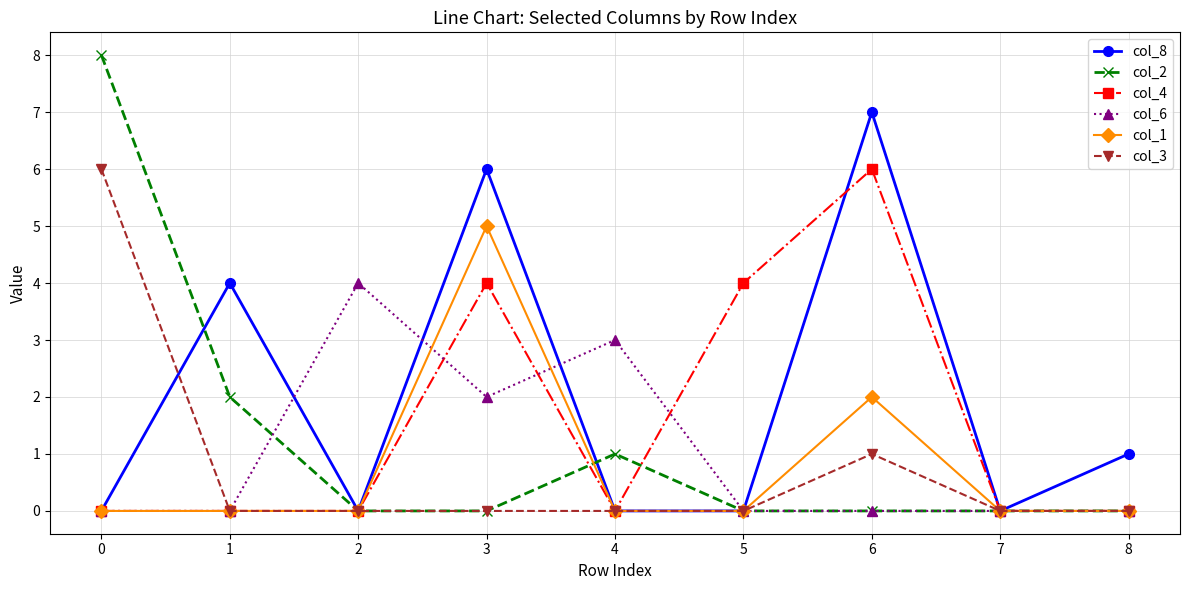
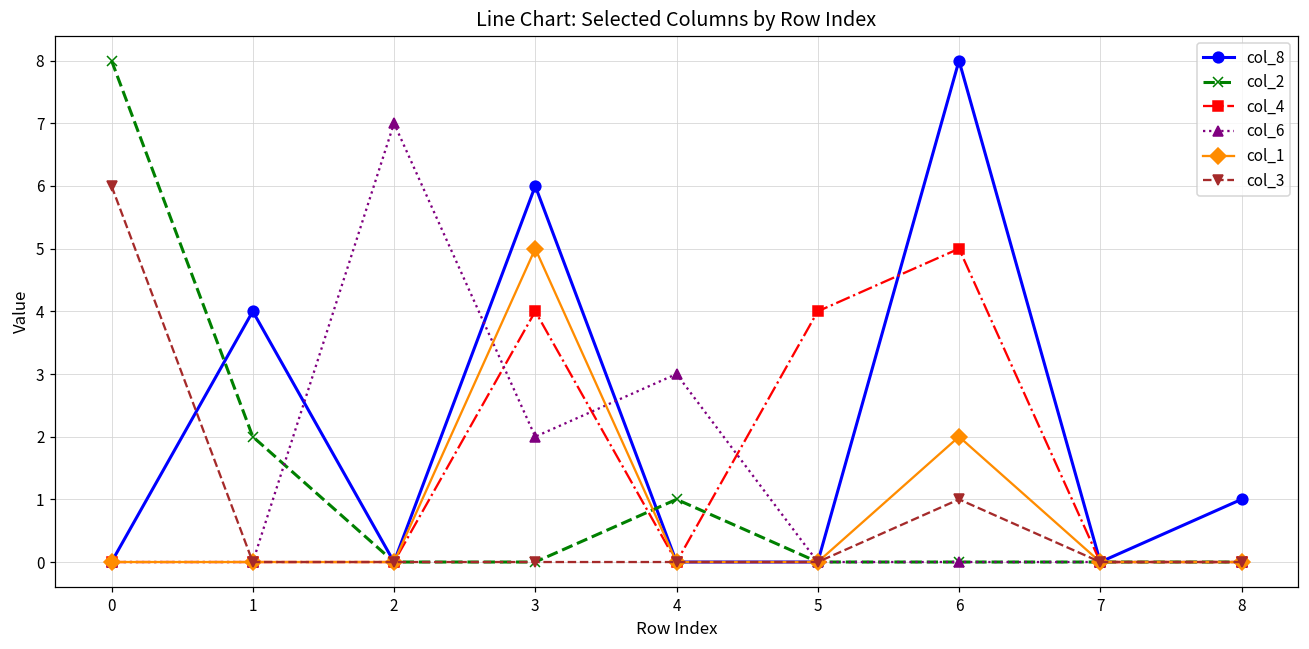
col_6, 2: 4 -> 7
col_8, 6: 7 -> 8
col_4, 6: 6 -> 5
